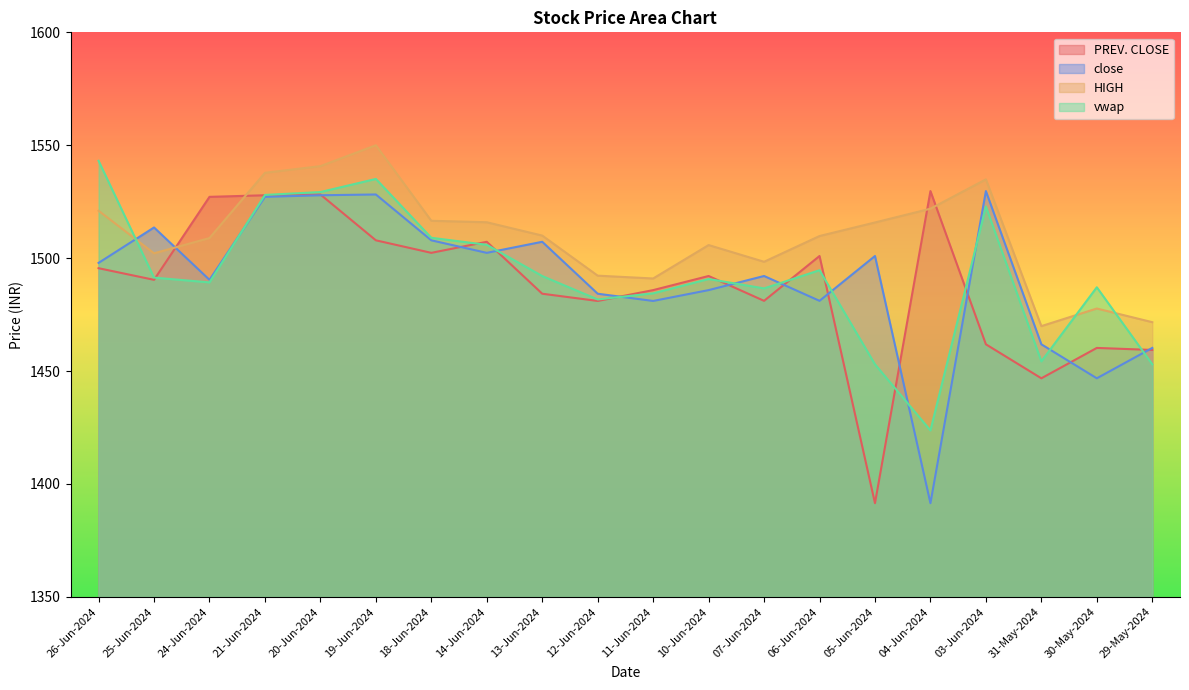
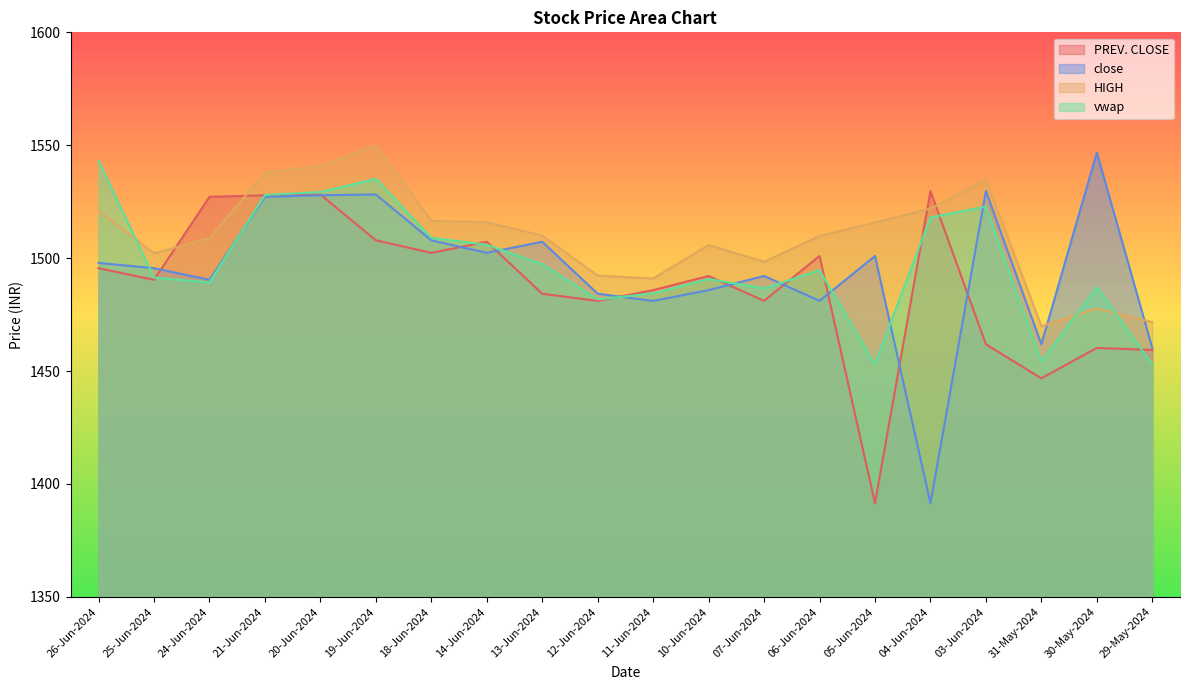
close, 25-Jun-2024: 1514 -> 1496
vwap, 13-Jun-2024: 1492 -> 1497
vwap, 04-Jun-2024: 1424 -> 1518
close, 30-May-2024: 1447 -> 1547
